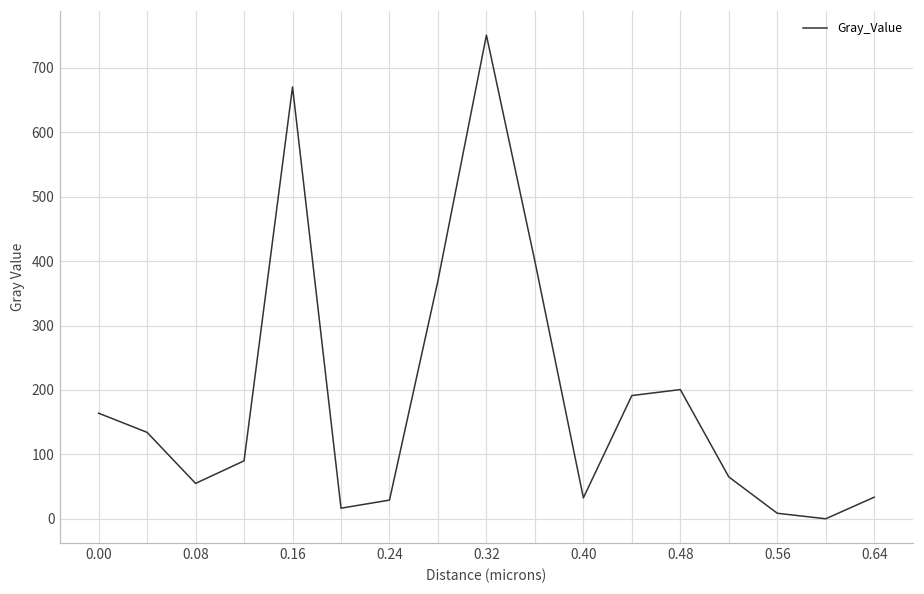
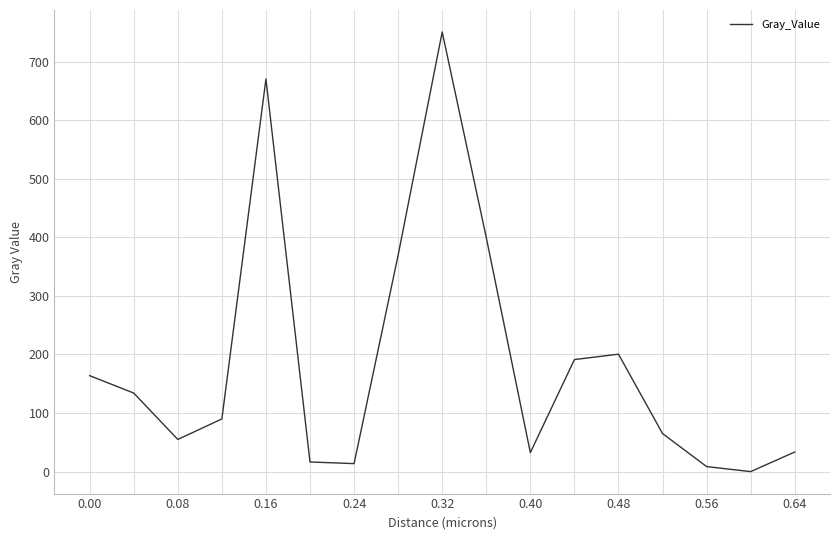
0.24: 30 -> 10
